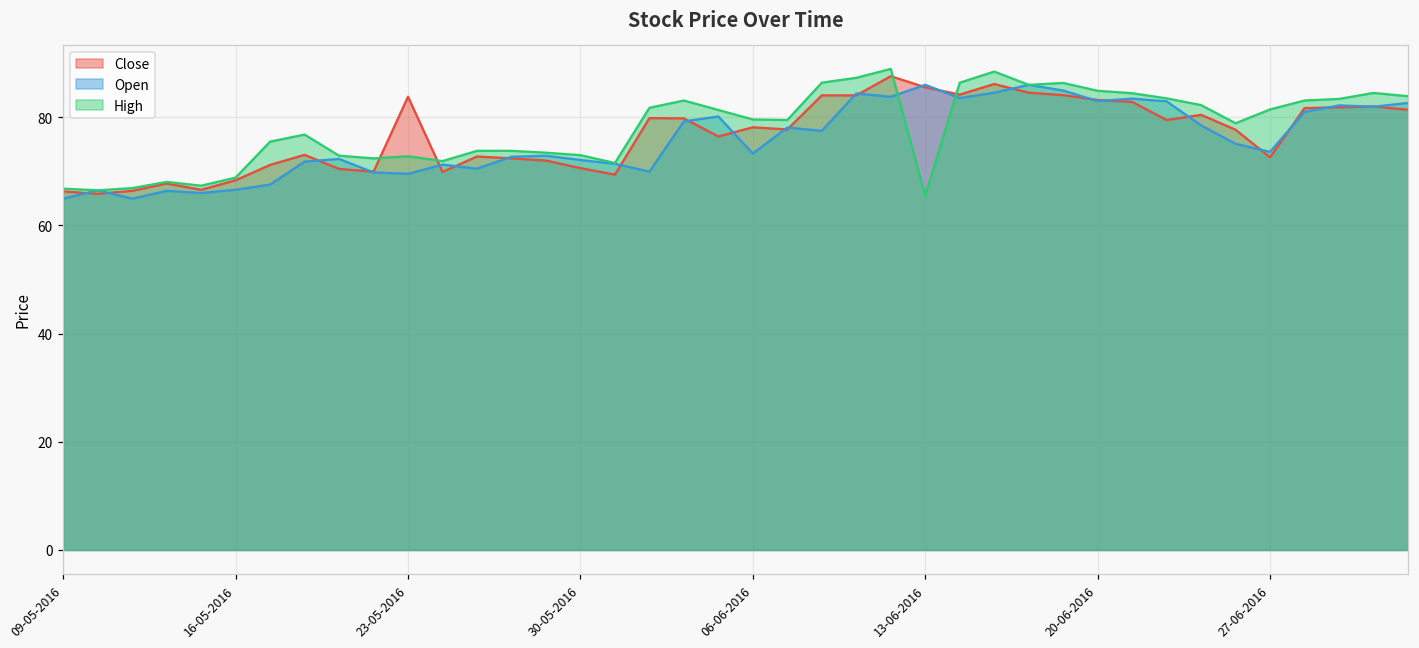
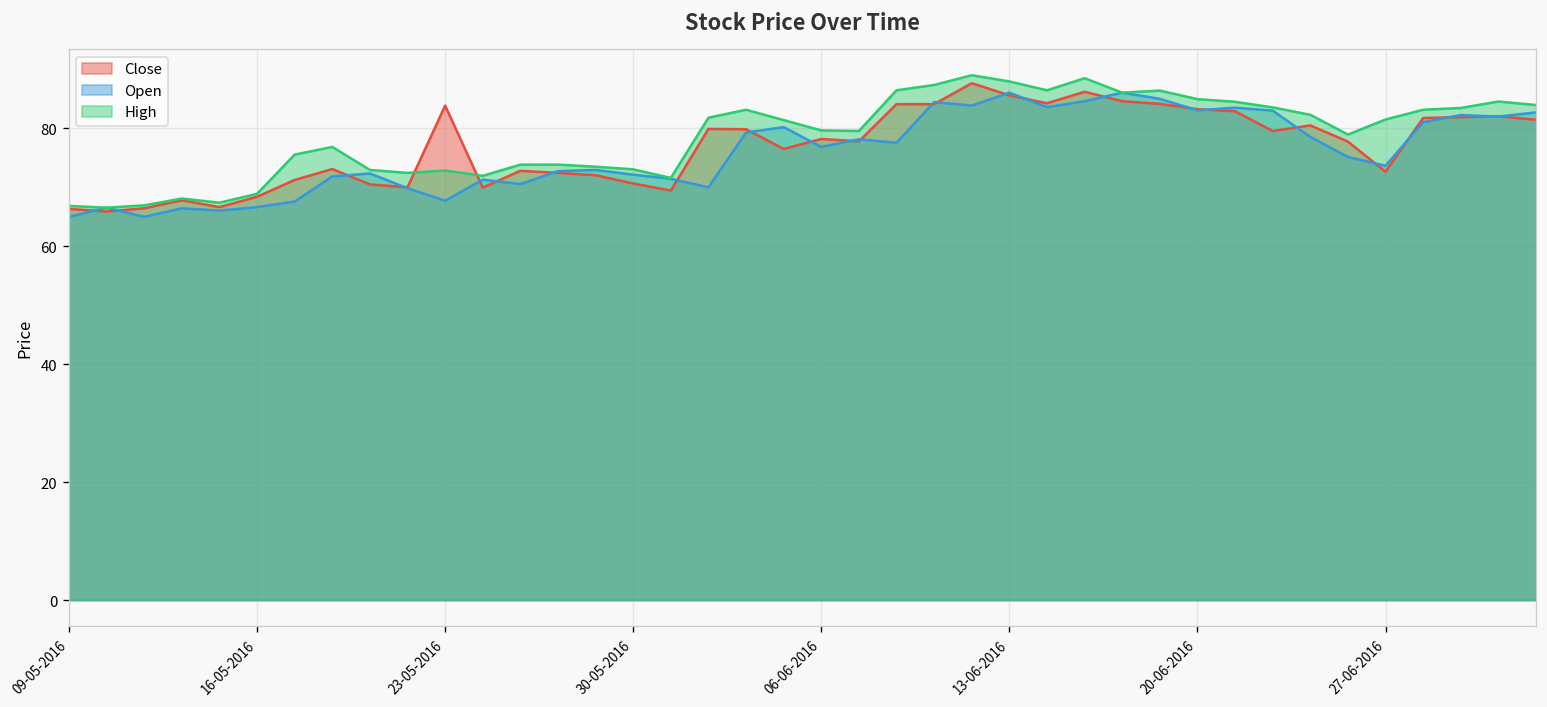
Open, 23-05-2016: 70 -> 68
Open, 06-06-2016: 73 -> 77
High, 13-06-2016: 66 -> 88
